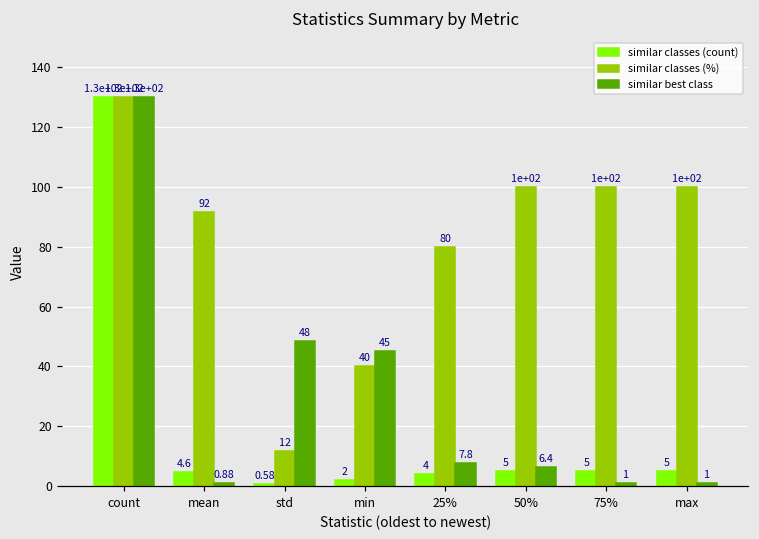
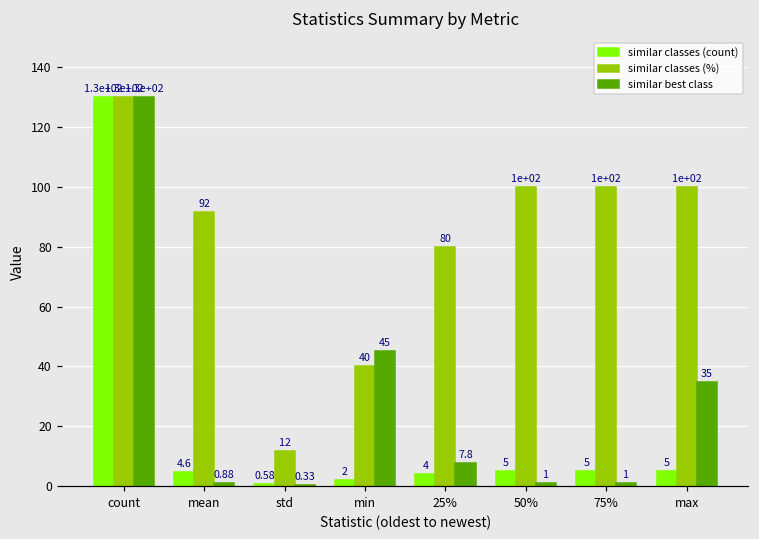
similar best class, std: 48 -> 0.33
similar best class, 50%: 6.4 -> 1
similar best class, max: 1 -> 35
